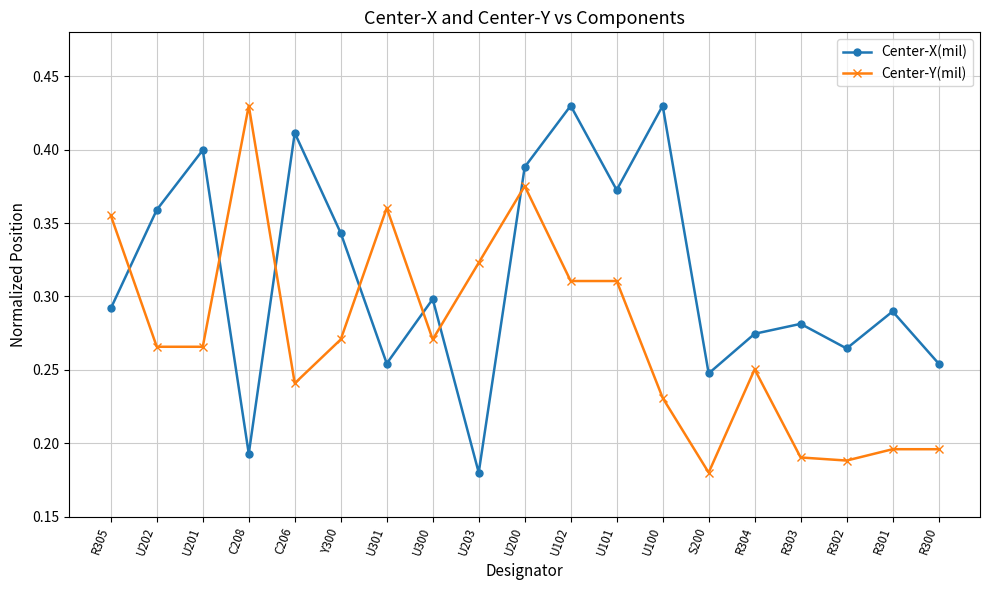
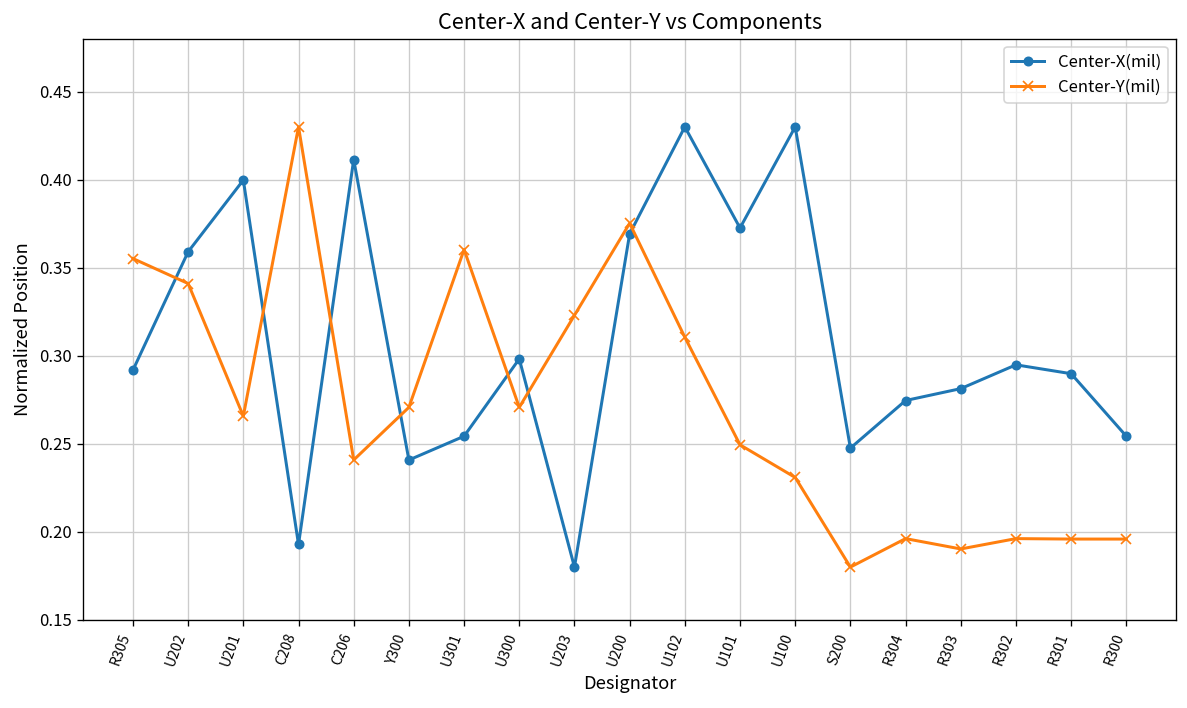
Center-Y(mil), U202: 0.266 -> 0.341
Center-X(mil), Y300: 0.343 -> 0.241
Center-X(mil), U200: 0.388 -> 0.369
Center-Y(mil), U101: 0.311 -> 0.249
Center-Y(mil), R304: 0.250 -> 0.196
Center-X(mil), R302: 0.265 -> 0.295
Center-Y(mil), R302: 0.188 -> 0.196
